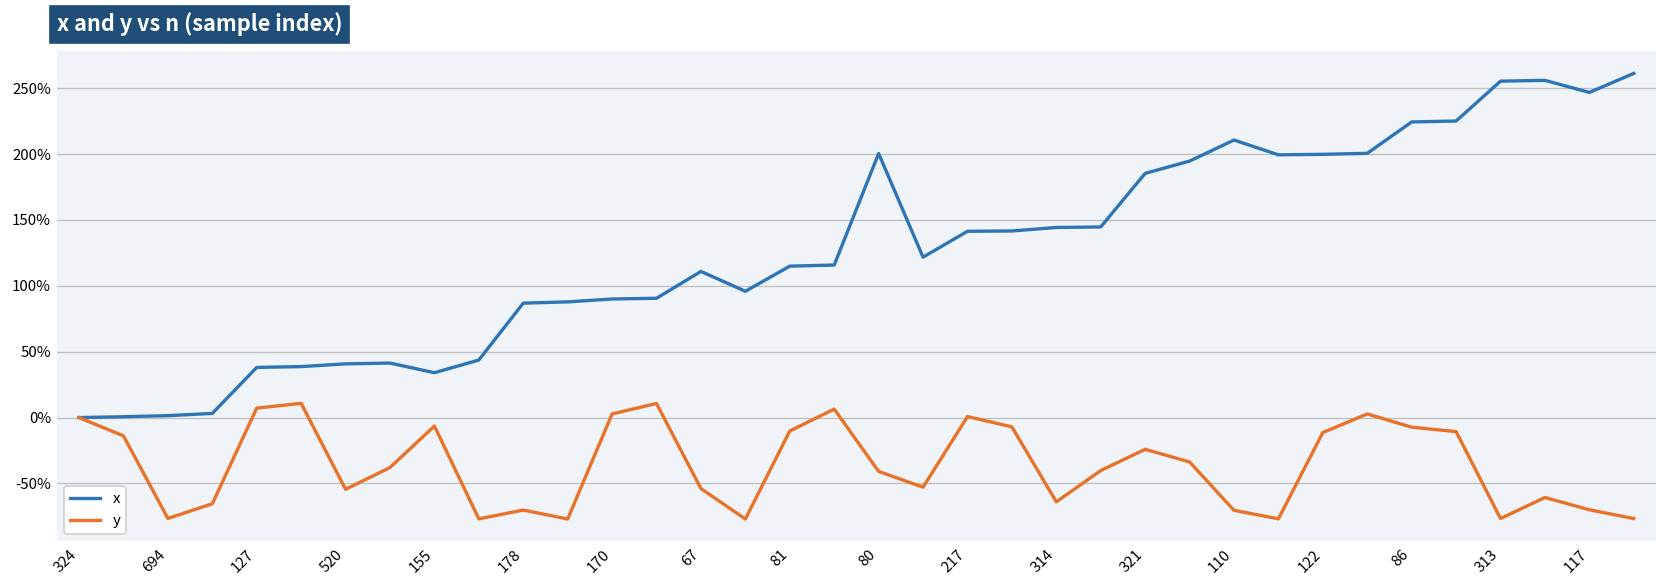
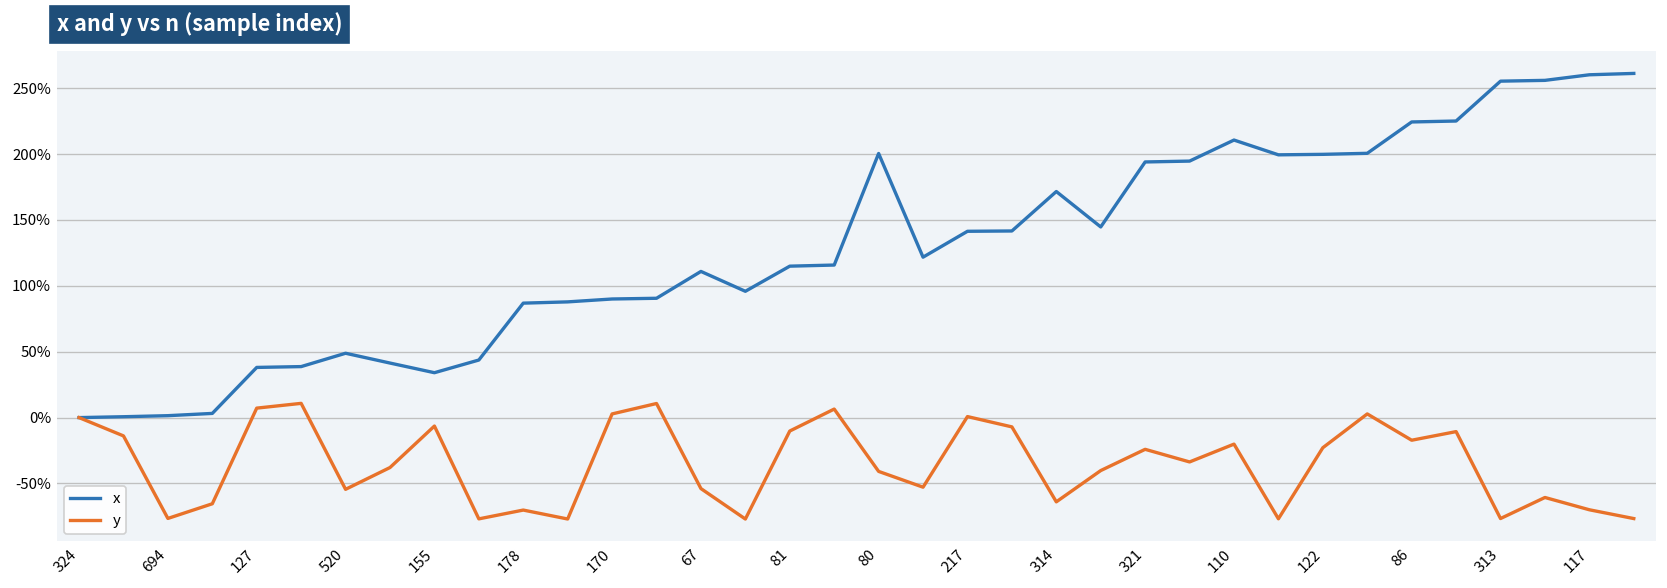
x, 520: 41% -> 49%
x, 314: 144% -> 172%
x, 321: 185% -> 194%
y, 110: -70% -> -20%
y, 122: -11% -> -23%
y, 86: -7% -> -17%
x, 117: 247% -> 260%
